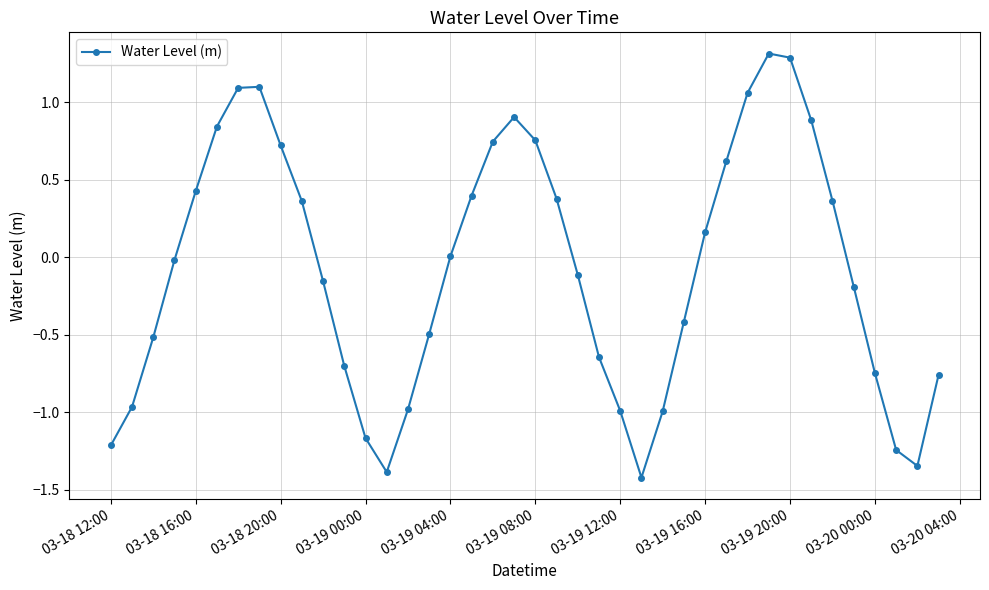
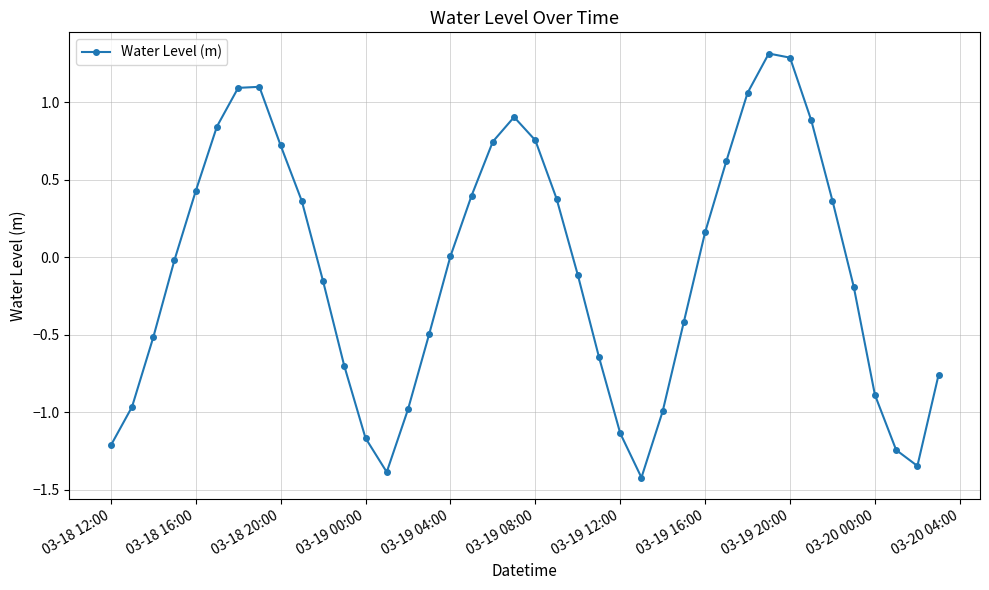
03-19 12:00: -0.99 -> -1.13
03-20 00:00: -0.75 -> -0.89
